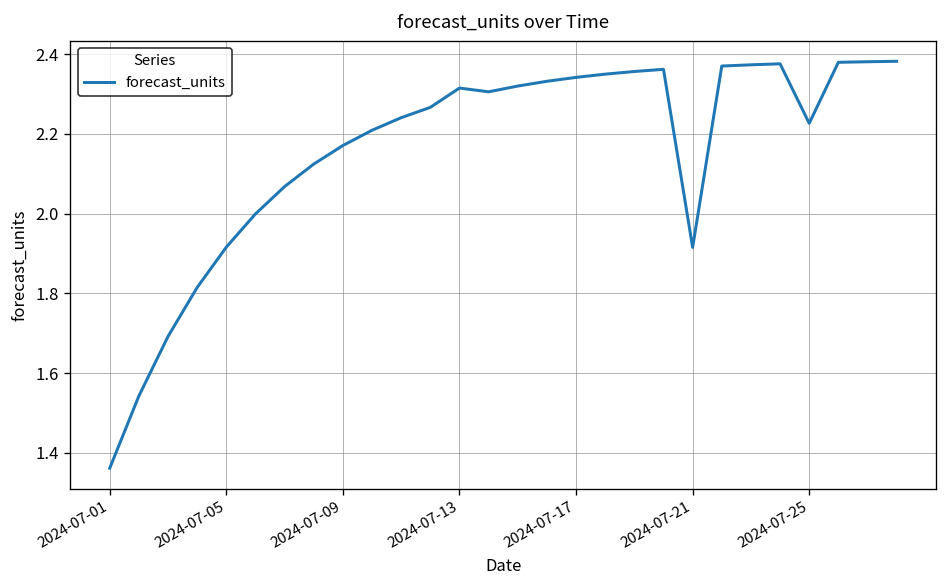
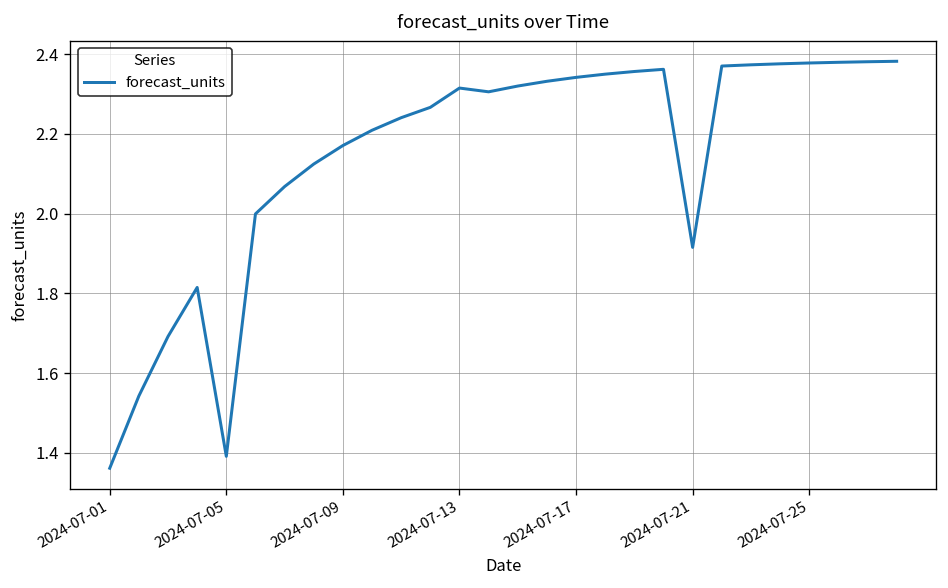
2024-07-05: 1.92 -> 1.39
2024-07-25: 2.23 -> 2.38
